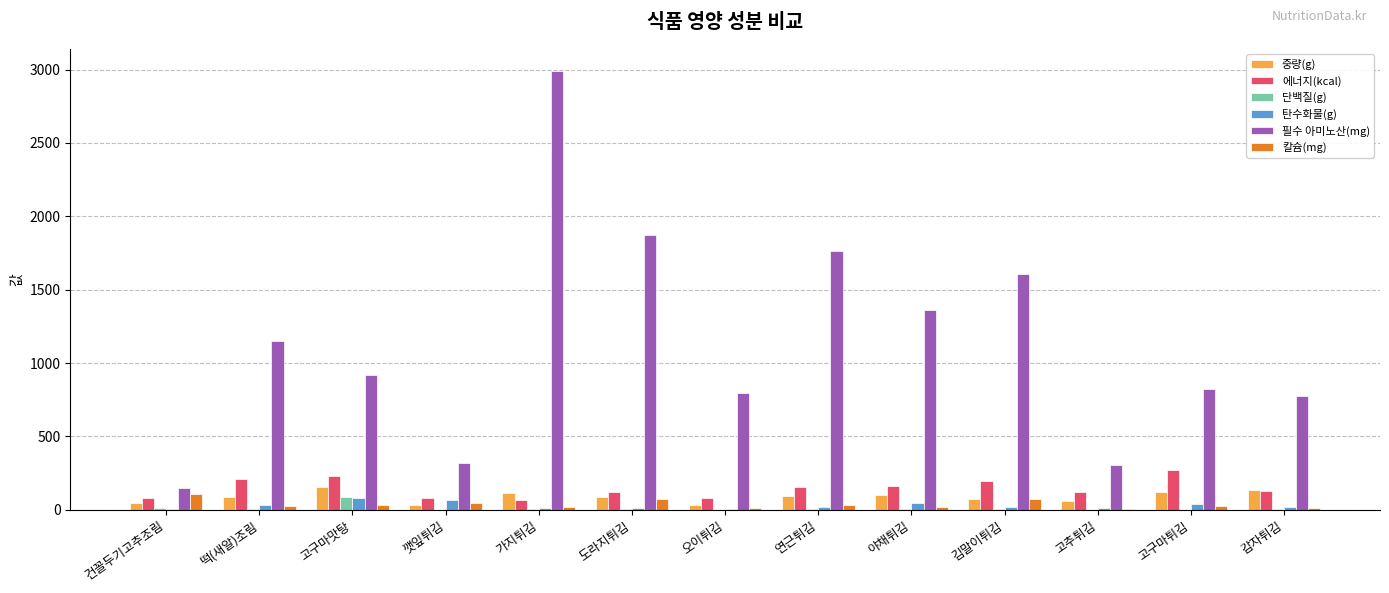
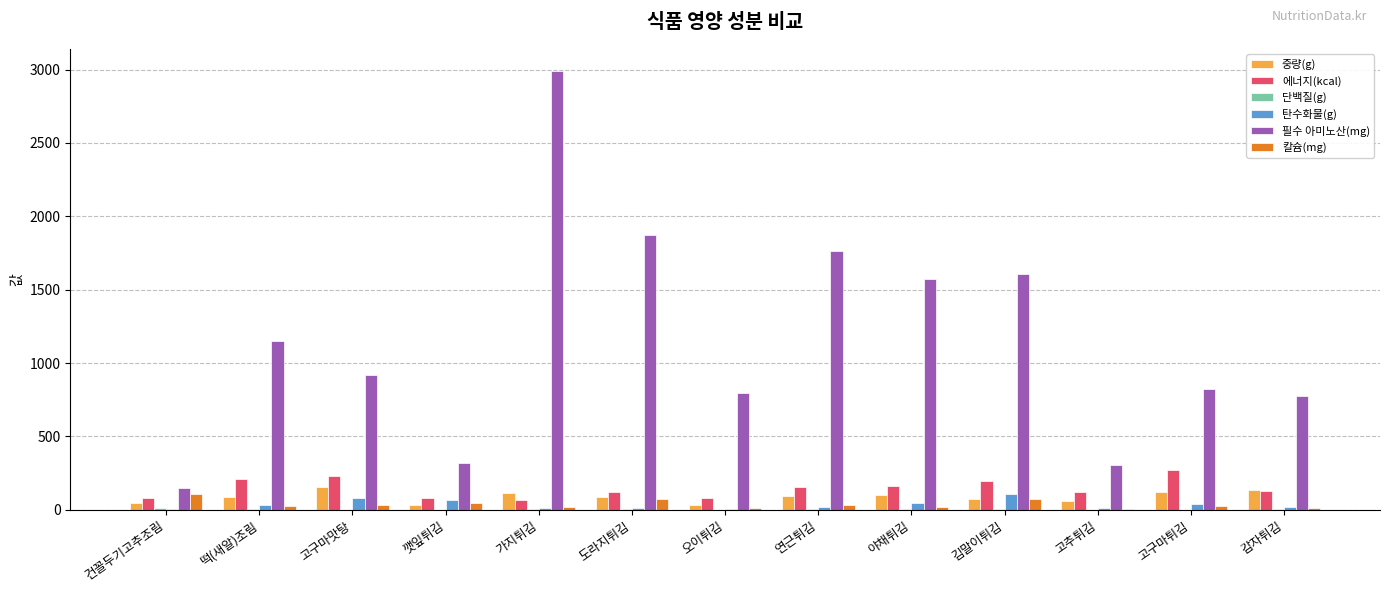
단백질(g), 고구마맛탕: 90 -> 0
필수 아미노산(mg), 야채튀김: 1360 -> 1580
탄수화물(g), 김말이튀김: 20 -> 110
